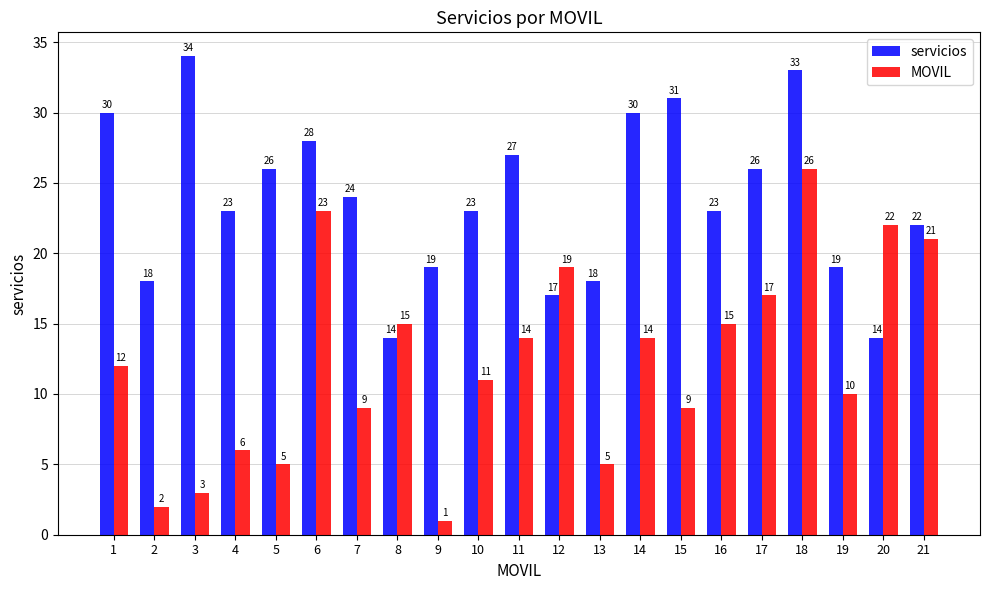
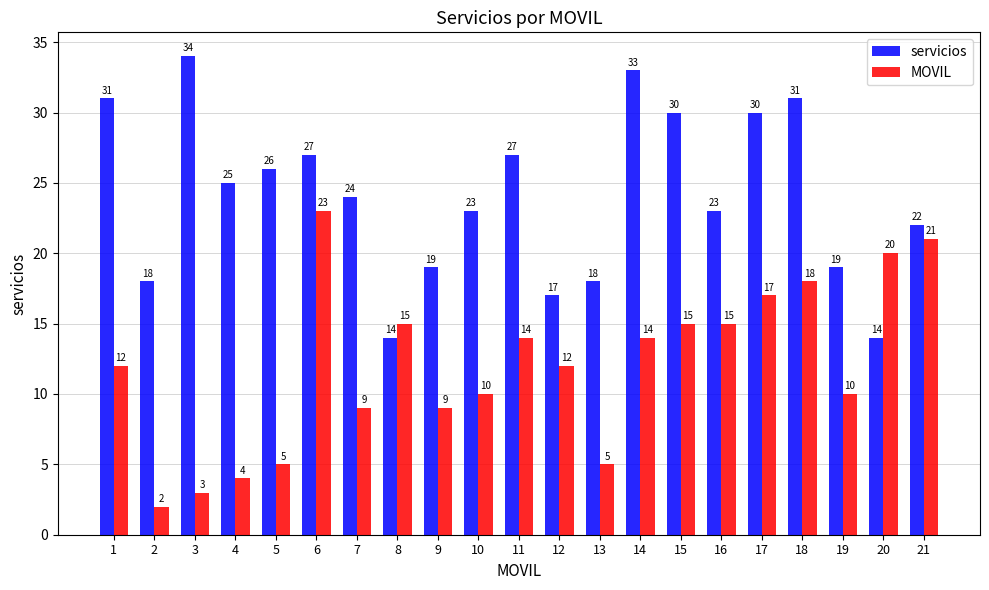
servicios, 1: 30 -> 31
servicios, 4: 23 -> 25
MOVIL, 4: 6 -> 4
servicios, 6: 28 -> 27
MOVIL, 9: 1 -> 9
MOVIL, 10: 11 -> 10
MOVIL, 12: 19 -> 12
servicios, 14: 30 -> 33
servicios, 15: 31 -> 30
MOVIL, 15: 9 -> 15
servicios, 17: 26 -> 30
servicios, 18: 33 -> 31
MOVIL, 18: 26 -> 18
MOVIL, 20: 22 -> 20
